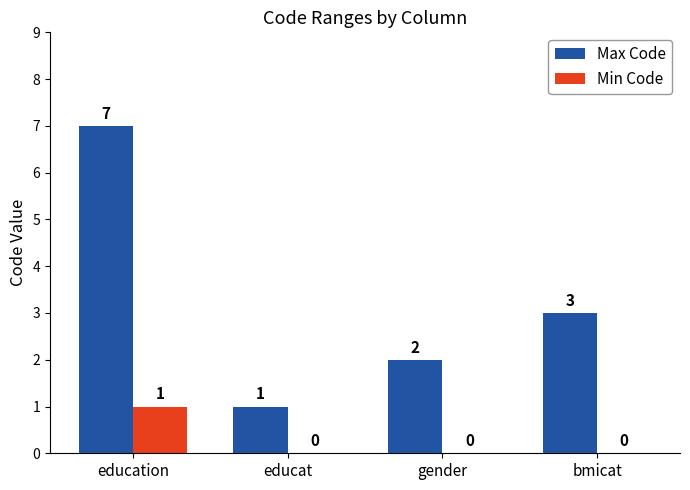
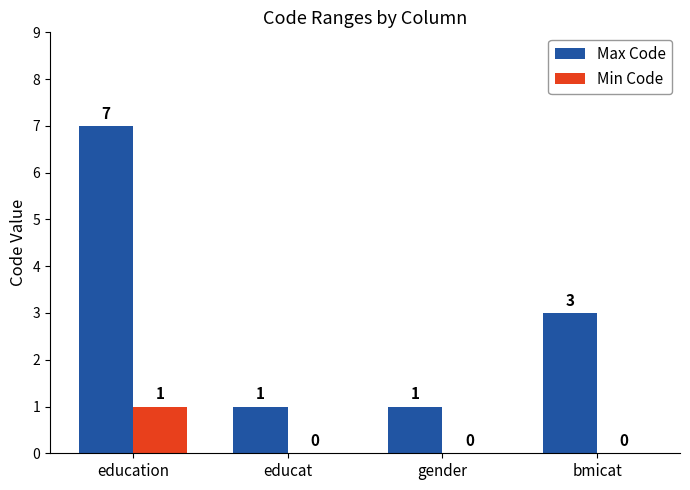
Max Code, gender: 2 -> 1
